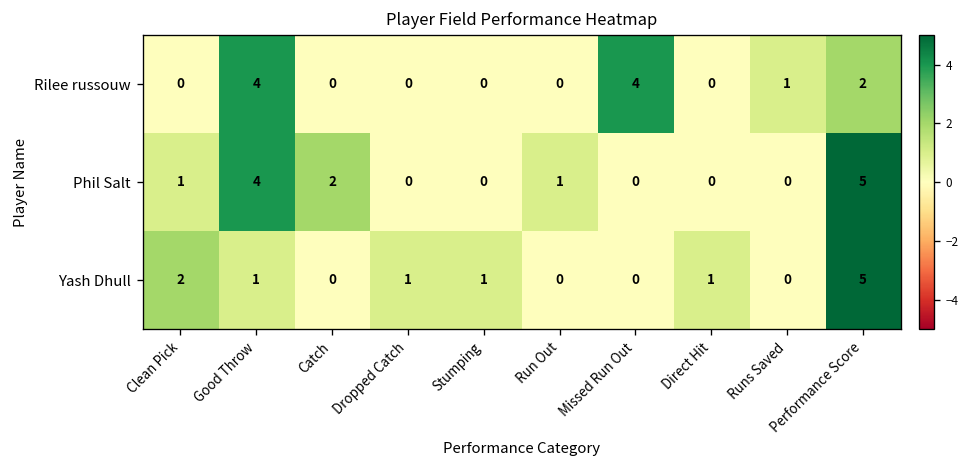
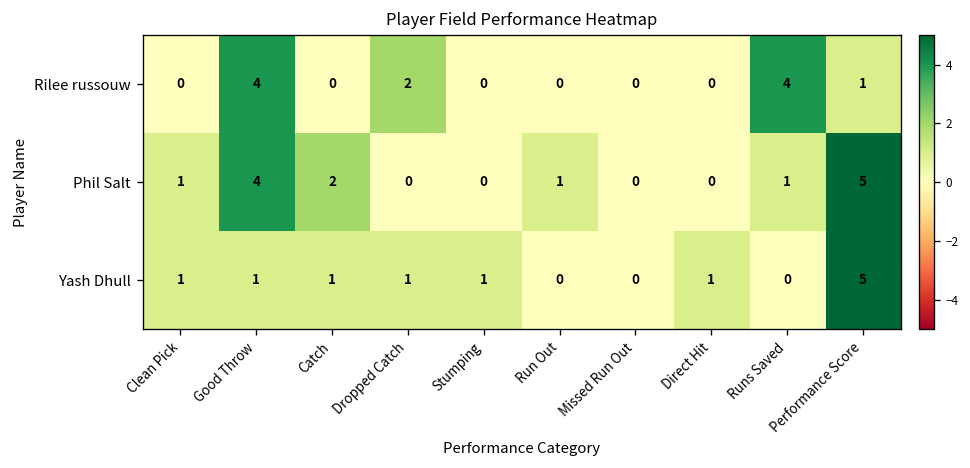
Rilee russouw, Dropped Catch: 0 -> 2
Rilee russouw, Missed Run Out: 4 -> 0
Rilee russouw, Runs Saved: 1 -> 4
Rilee russouw, Performance Score: 2 -> 1
Phil Salt, Runs Saved: 0 -> 1
Yash Dhull, Clean Pick: 2 -> 1
Yash Dhull, Catch: 0 -> 1
